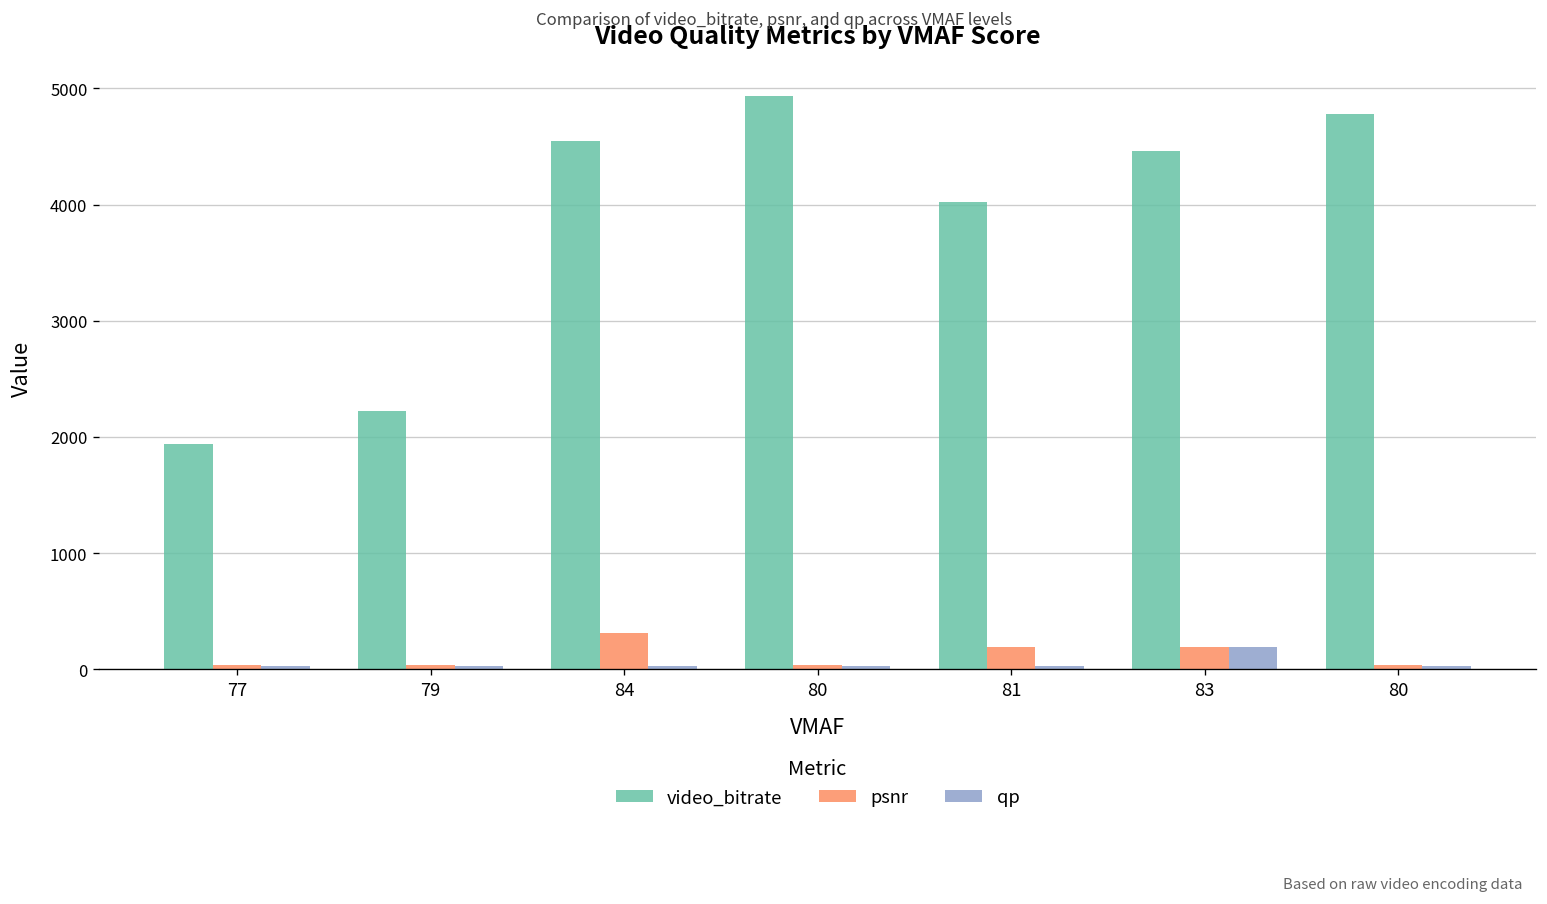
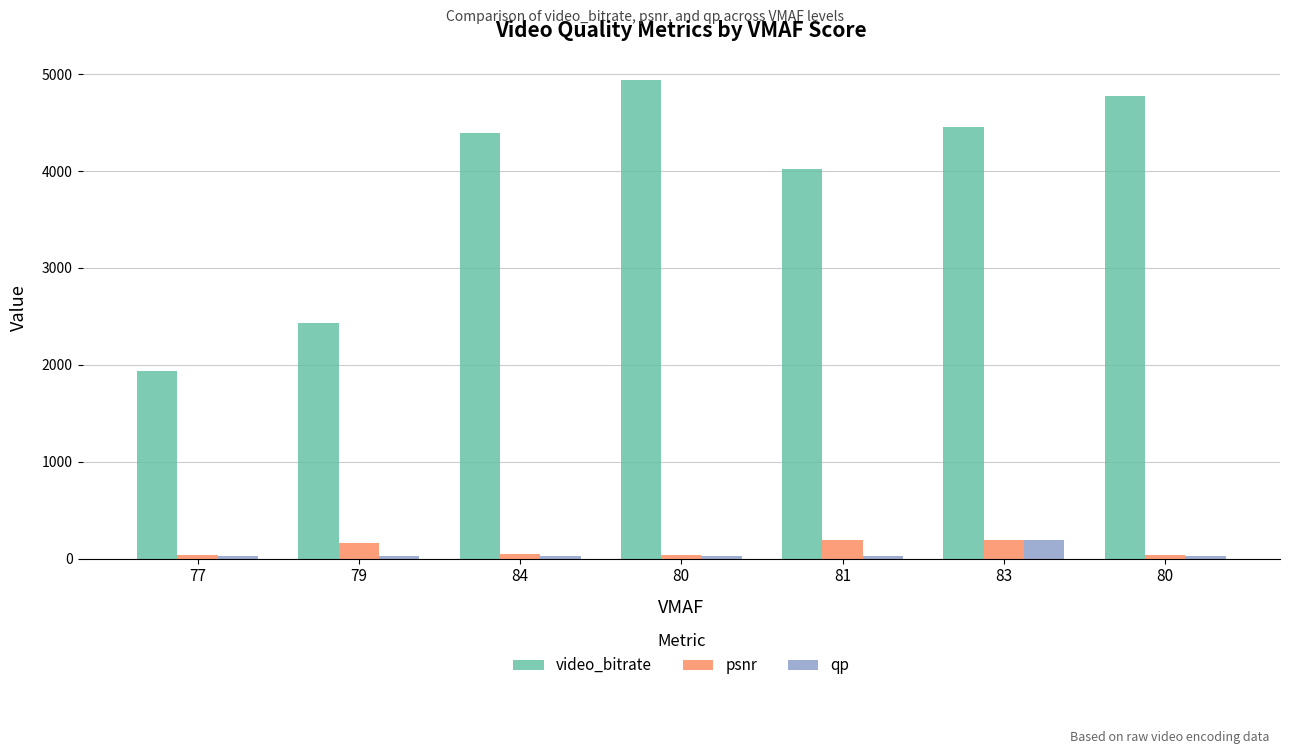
video_bitrate, 79: 2200 -> 2400
psnr, 79: 0 -> 200
video_bitrate, 84: 4500 -> 4400
psnr, 84: 300 -> 0
